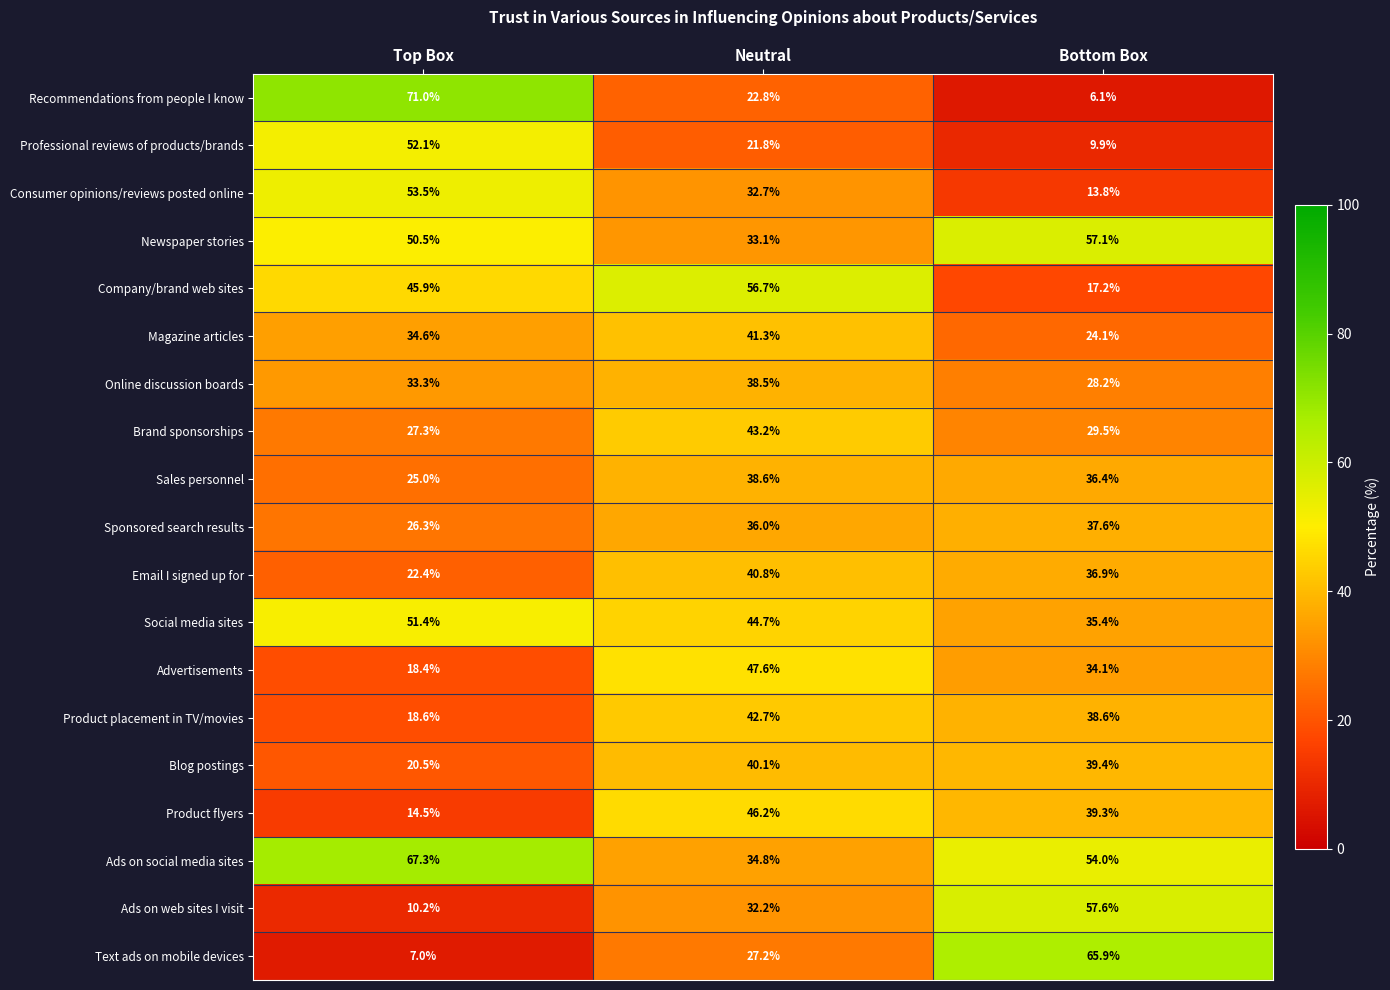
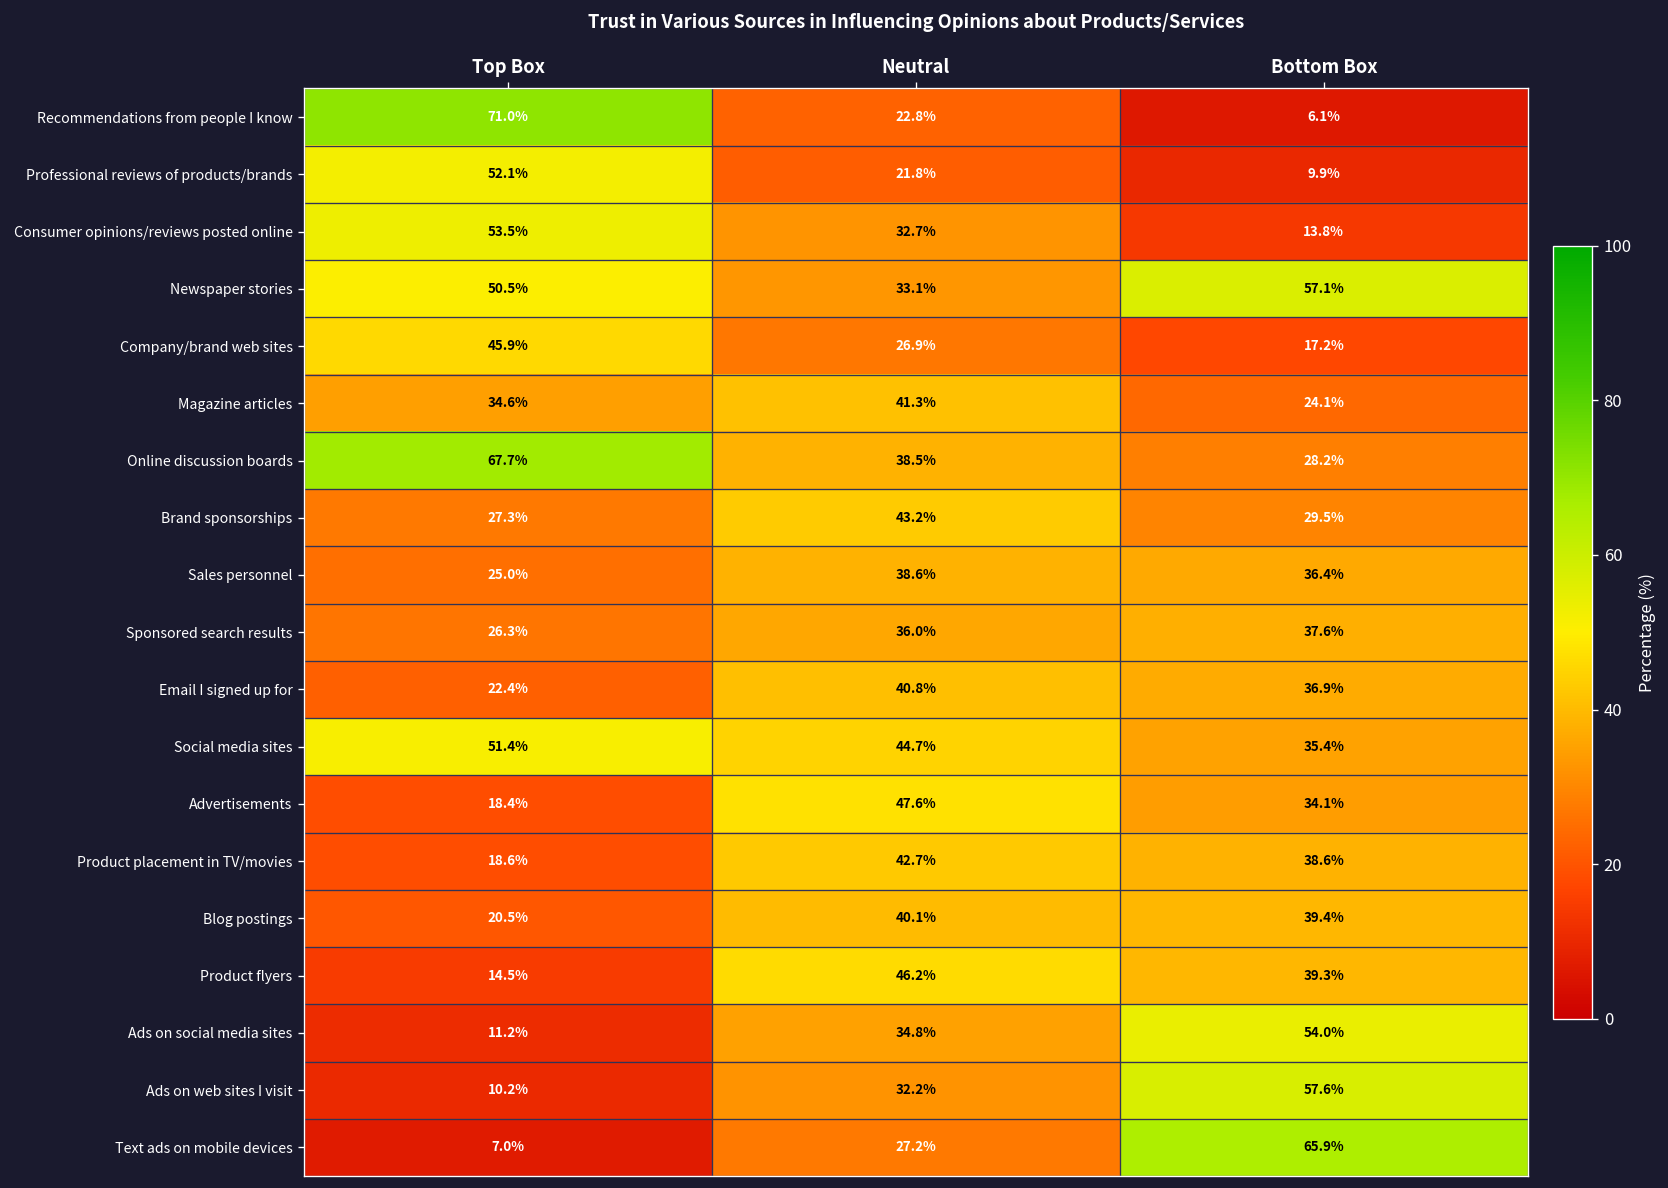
Company/brand web sites, Neutral: 56.7% -> 26.9%
Online discussion boards, Top Box: 33.3% -> 67.7%
Ads on social media sites, Top Box: 67.3% -> 11.2%
